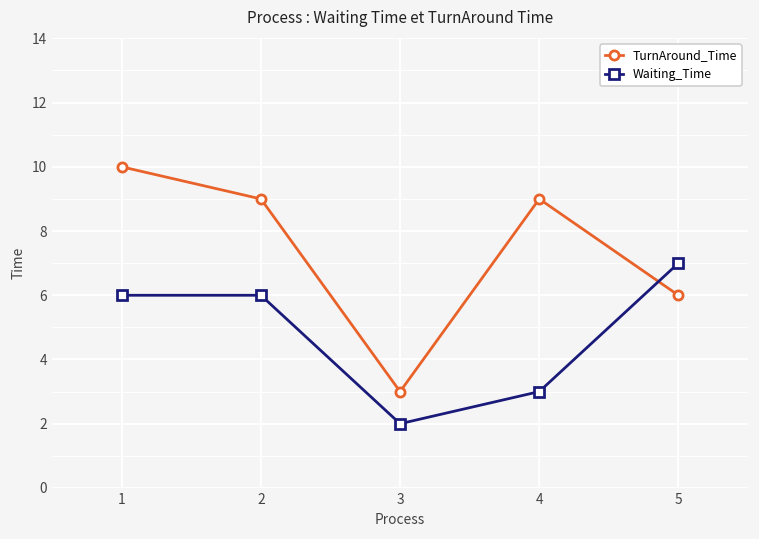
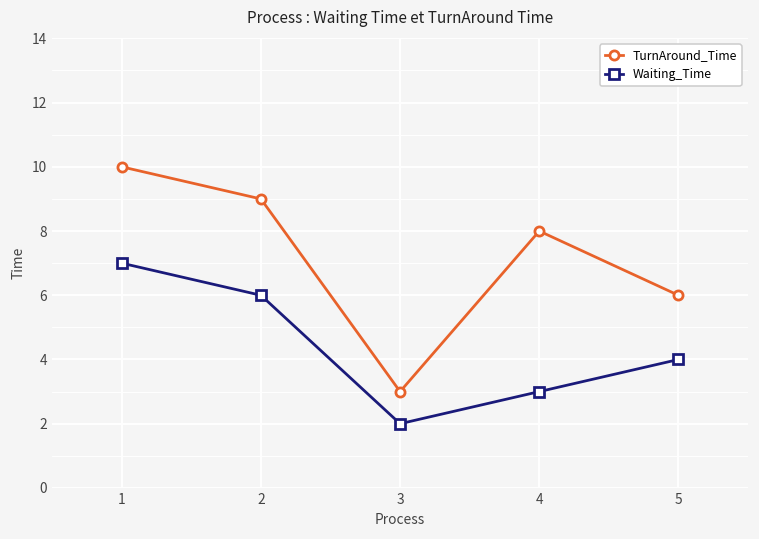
Waiting_Time, 1: 6 -> 7
TurnAround_Time, 4: 9 -> 8
Waiting_Time, 5: 7 -> 4
